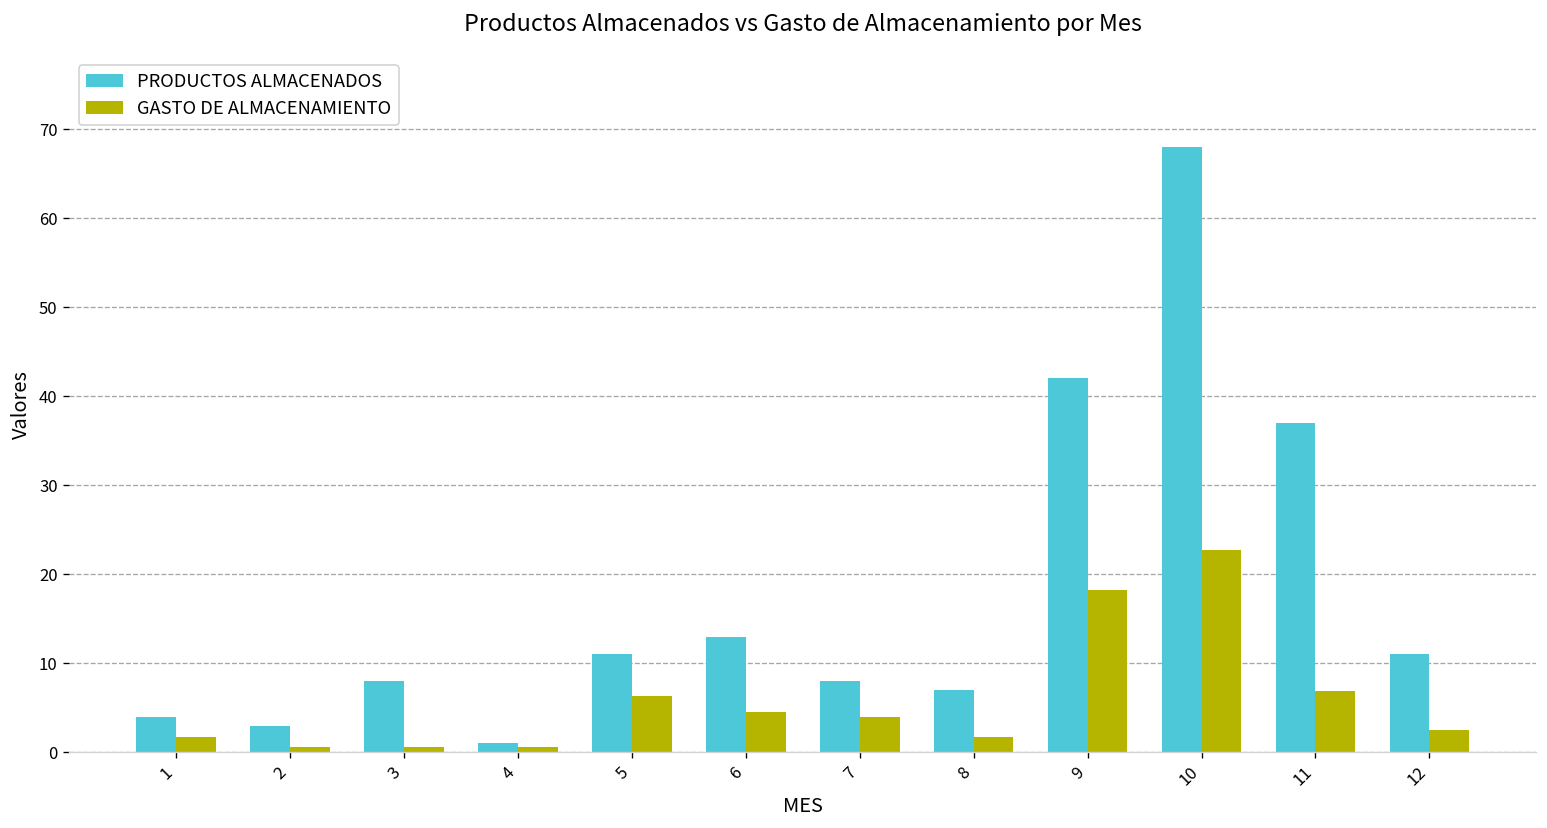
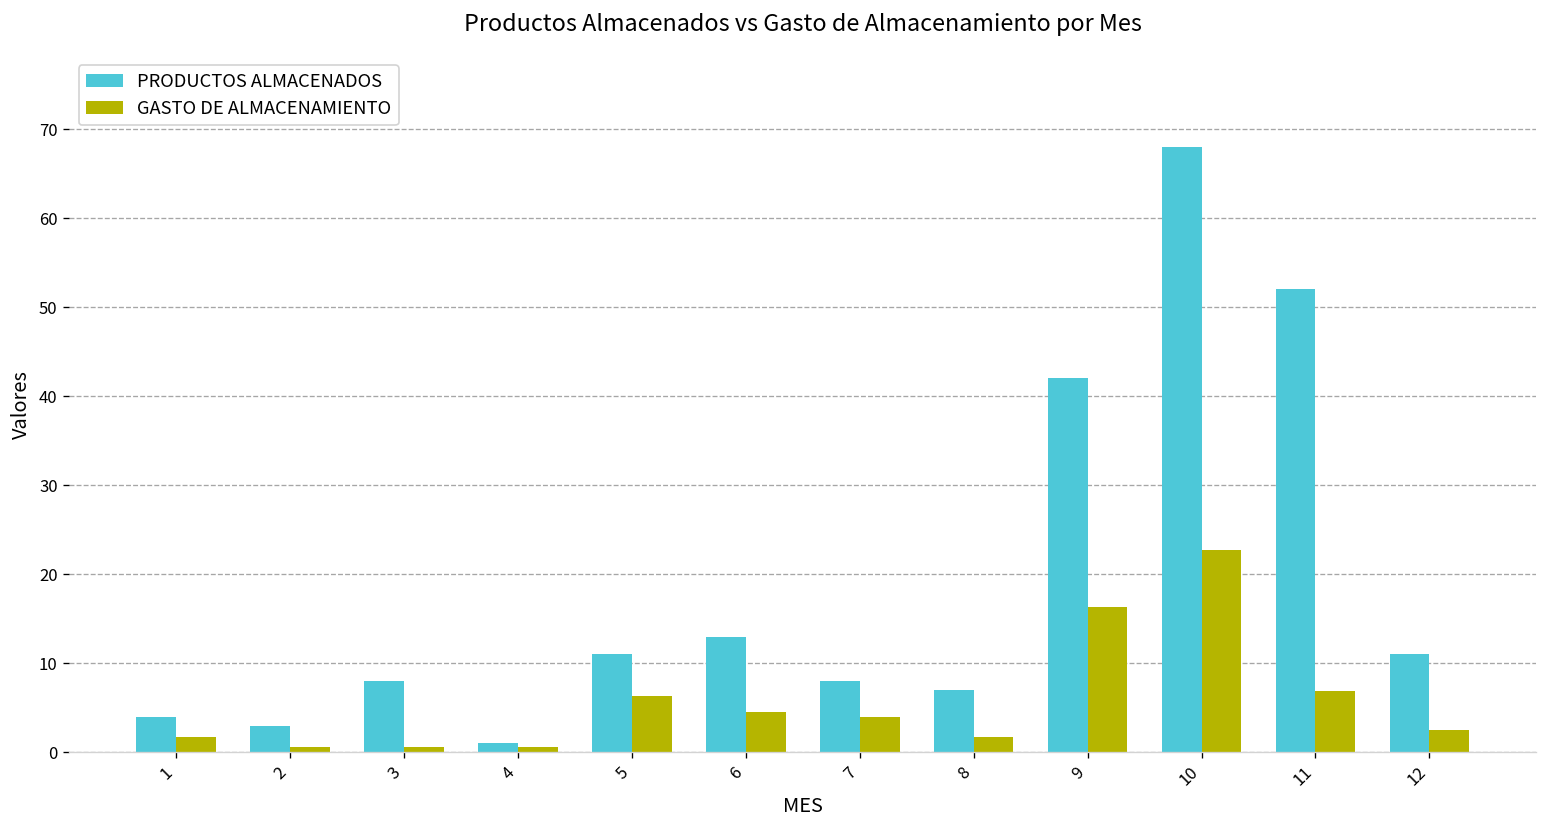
GASTO DE ALMACENAMIENTO, 9: 18 -> 16
PRODUCTOS ALMACENADOS, 11: 37 -> 52
